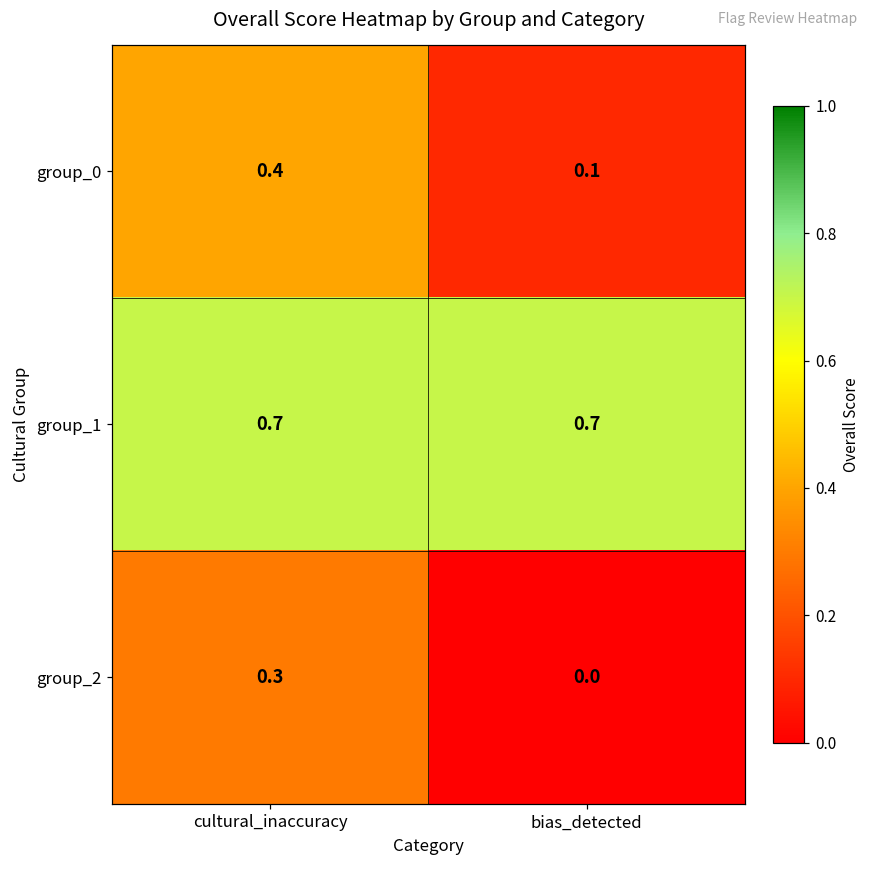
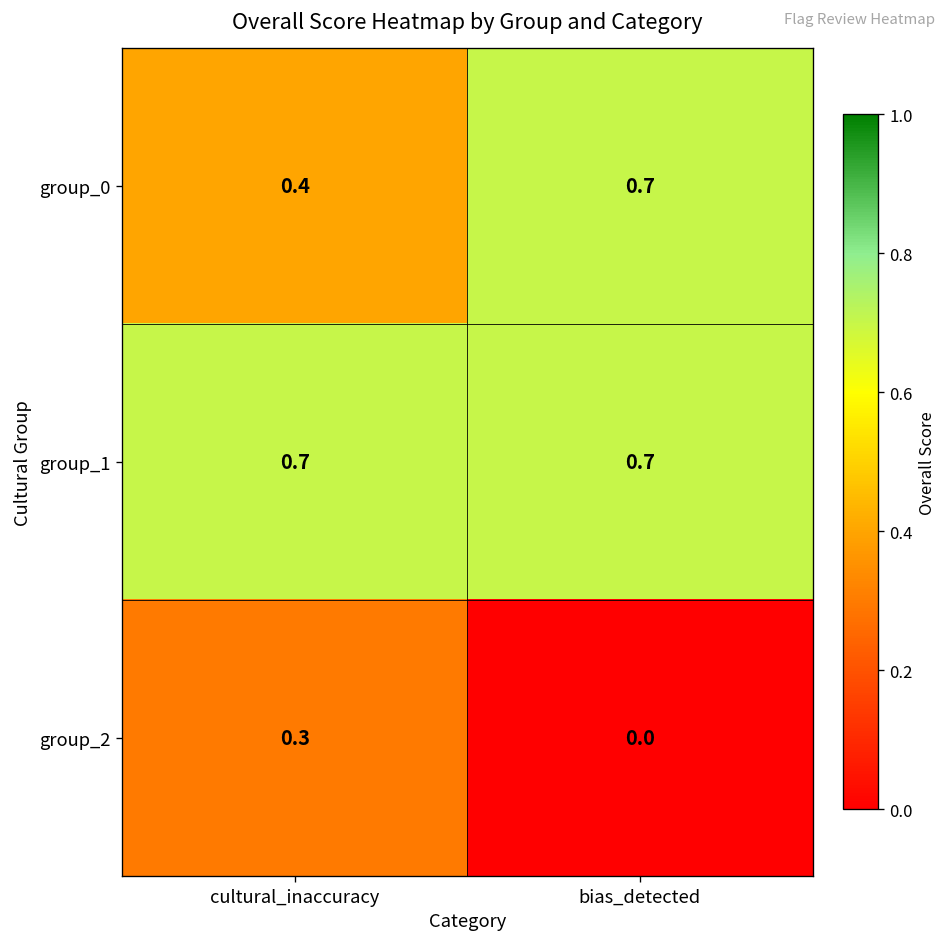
group_0, bias_detected: 0.1 -> 0.7
